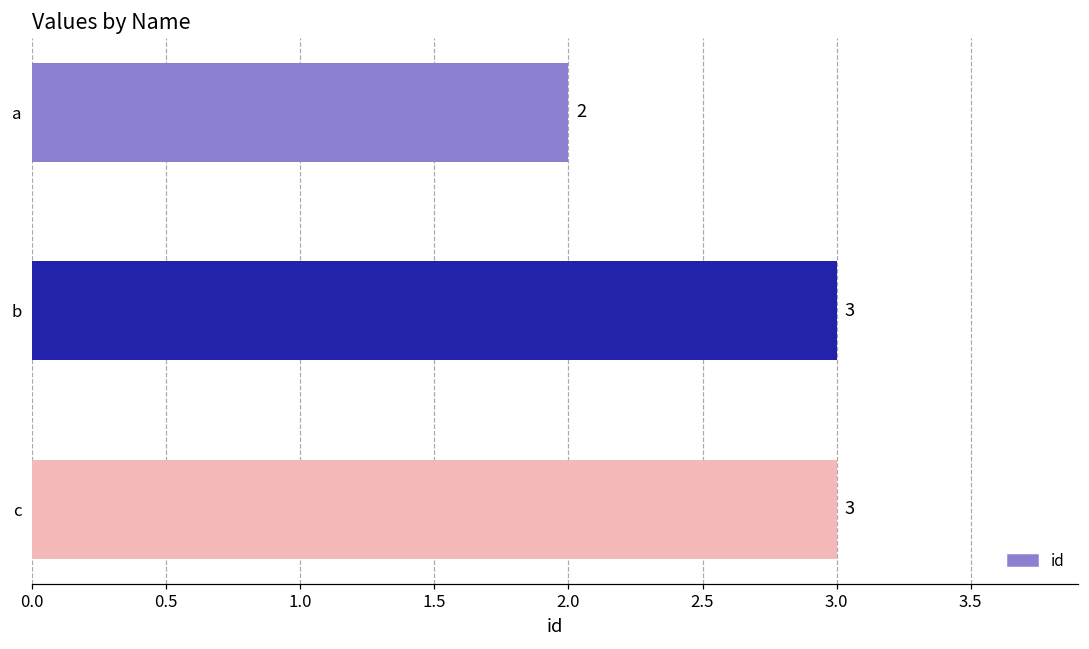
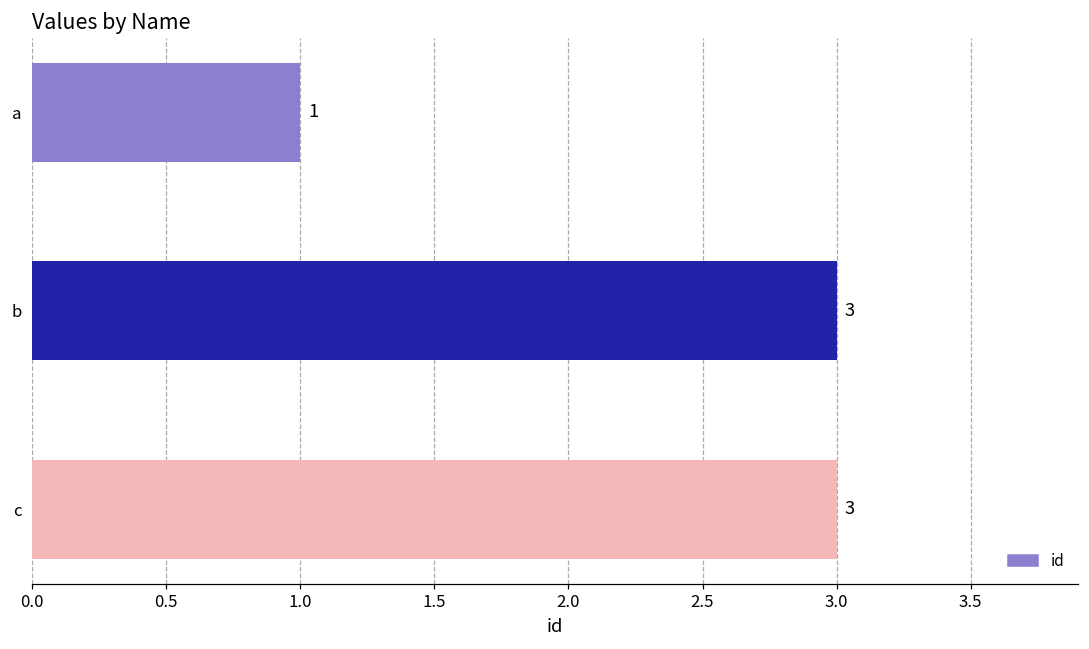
a: 2 -> 1
